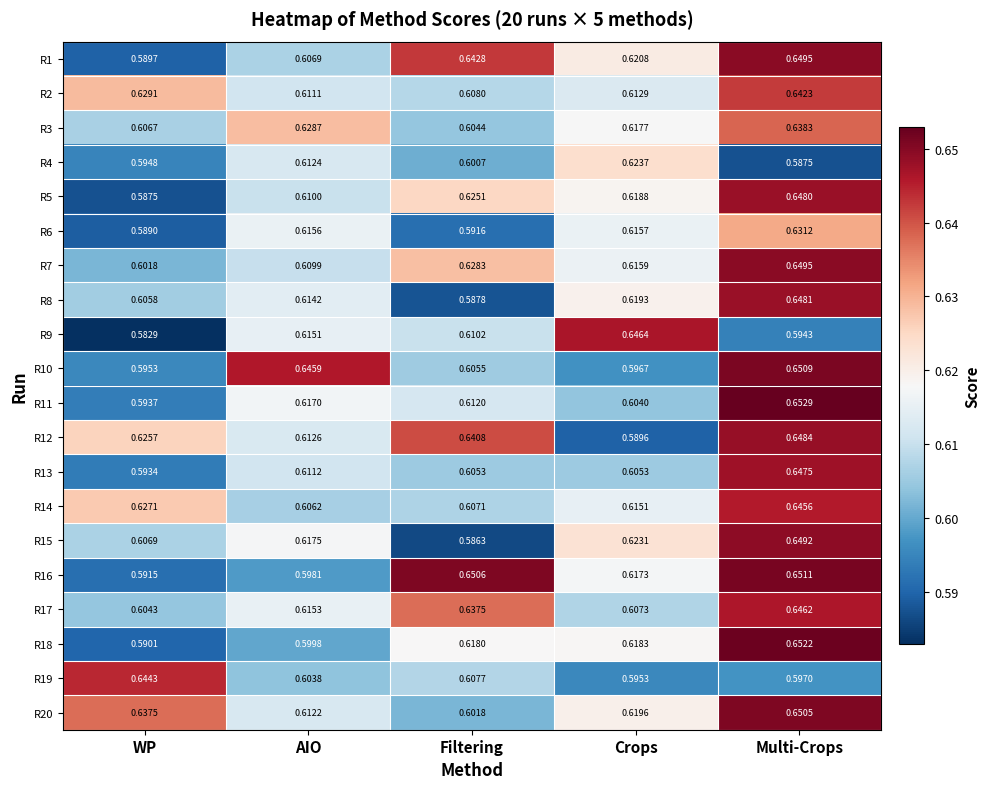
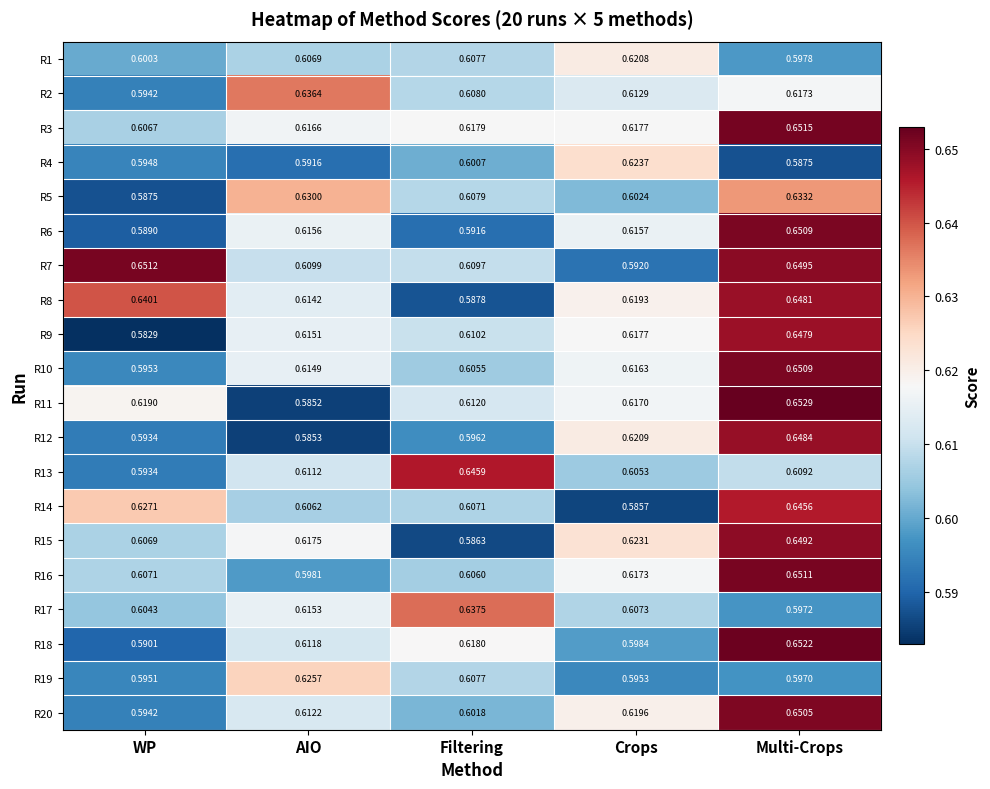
R1, WP: 0.5897 -> 0.6003
R1, Filtering: 0.6428 -> 0.6077
R1, Multi-Crops: 0.6495 -> 0.5978
R2, WP: 0.6291 -> 0.5942
R2, AIO: 0.6111 -> 0.6364
R2, Multi-Crops: 0.6423 -> 0.6173
R3, AIO: 0.6287 -> 0.6166
R3, Filtering: 0.6044 -> 0.6179
R3, Multi-Crops: 0.6383 -> 0.6515
R4, AIO: 0.6124 -> 0.5916
R5, AIO: 0.6100 -> 0.6300
R5, Filtering: 0.6251 -> 0.6079
R5, Crops: 0.6188 -> 0.6024
R5, Multi-Crops: 0.6480 -> 0.6332
R6, Multi-Crops: 0.6312 -> 0.6509
R7, WP: 0.6018 -> 0.6512
R7, Filtering: 0.6283 -> 0.6097
R7, Crops: 0.6159 -> 0.5920
R8, WP: 0.6058 -> 0.6401
R9, Crops: 0.6464 -> 0.6177
R9, Multi-Crops: 0.5943 -> 0.6479
R10, AIO: 0.6459 -> 0.6149
R10, Crops: 0.5967 -> 0.6163
R11, WP: 0.5937 -> 0.6190
R11, AIO: 0.6170 -> 0.5852
R11, Crops: 0.6040 -> 0.6170
R12, WP: 0.6257 -> 0.5934
R12, AIO: 0.6126 -> 0.5853
R12, Filtering: 0.6408 -> 0.5962
R12, Crops: 0.5896 -> 0.6209
R13, Filtering: 0.6053 -> 0.6459
R13, Multi-Crops: 0.6475 -> 0.6092
R14, Crops: 0.6151 -> 0.5857
R16, WP: 0.5915 -> 0.6071
R16, Filtering: 0.6506 -> 0.6060
R17, Multi-Crops: 0.6462 -> 0.5972
R18, AIO: 0.5998 -> 0.6118
R18, Crops: 0.6183 -> 0.5984
R19, WP: 0.6443 -> 0.5951
R19, AIO: 0.6038 -> 0.6257
R20, WP: 0.6375 -> 0.5942
